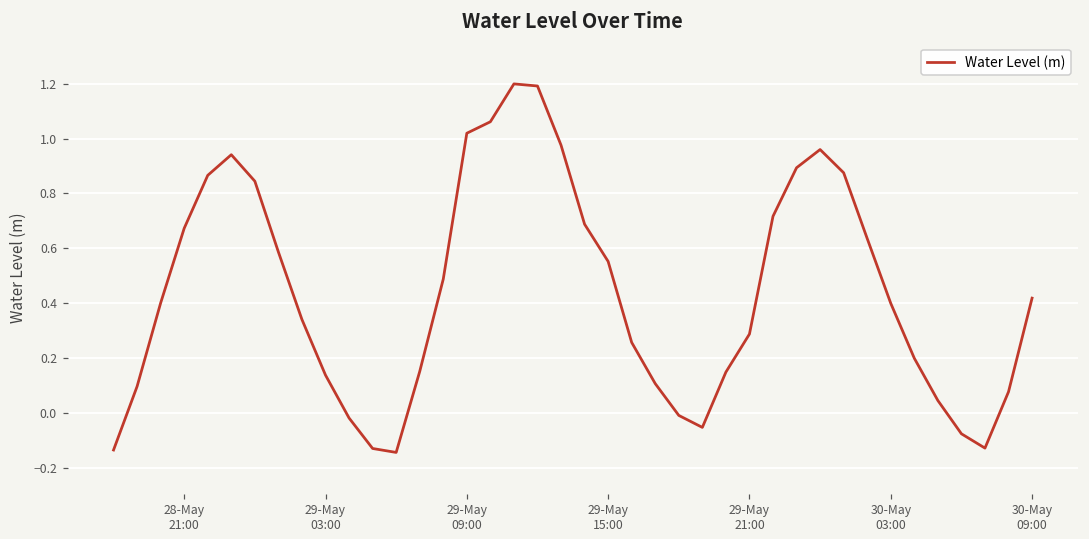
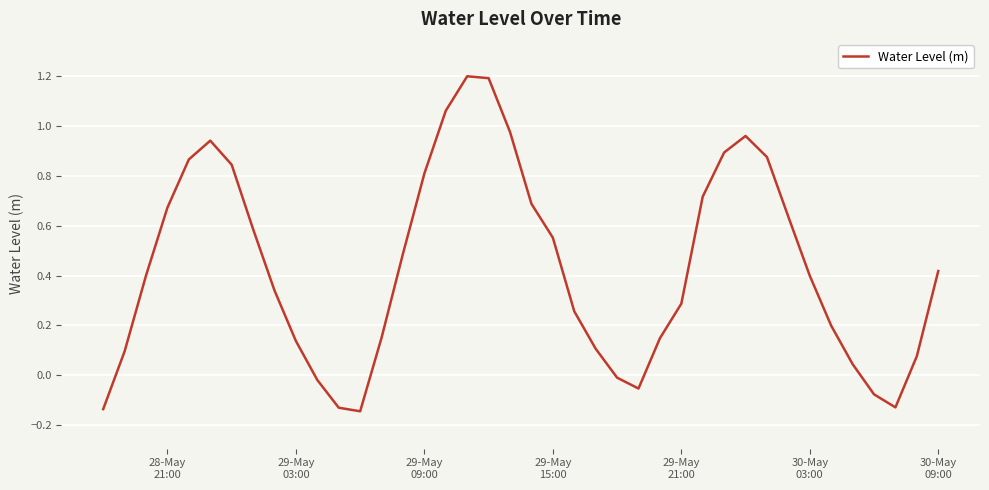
29-May 09:00: 1.02 -> 0.81
